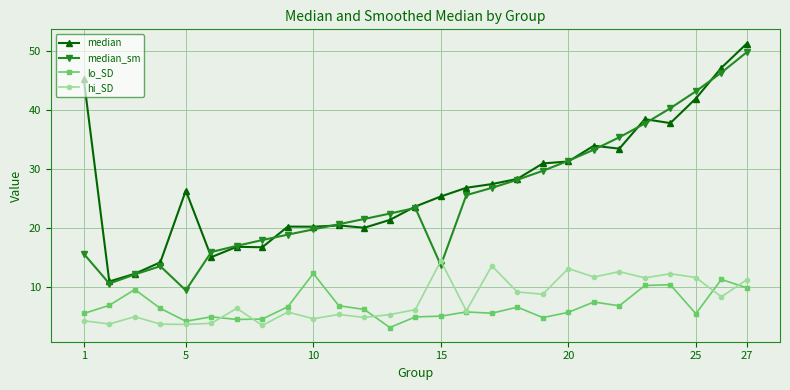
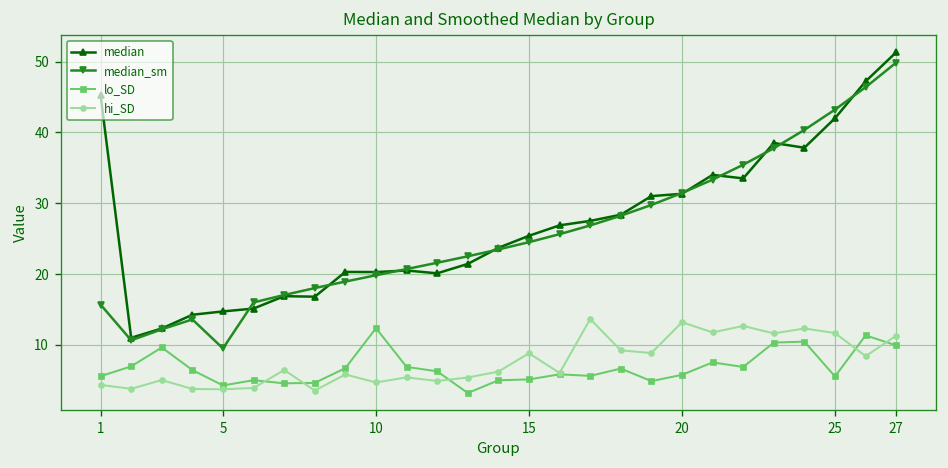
median, 5: 26 -> 15
median_sm, 15: 14 -> 25
hi_SD, 15: 14 -> 9
